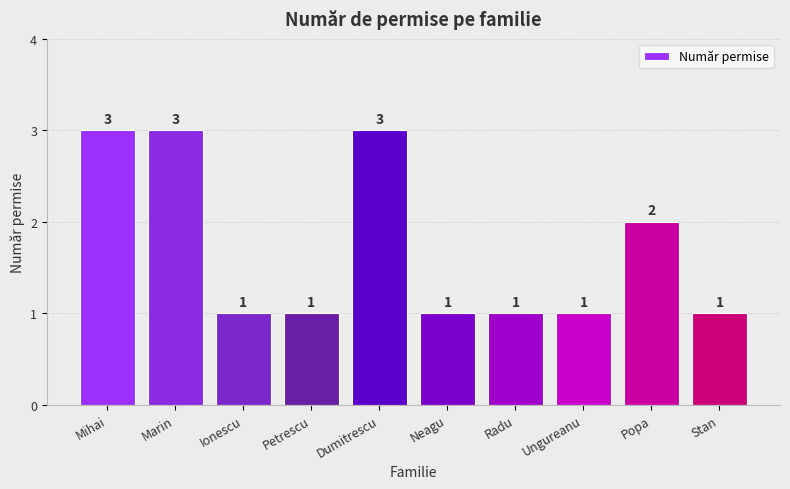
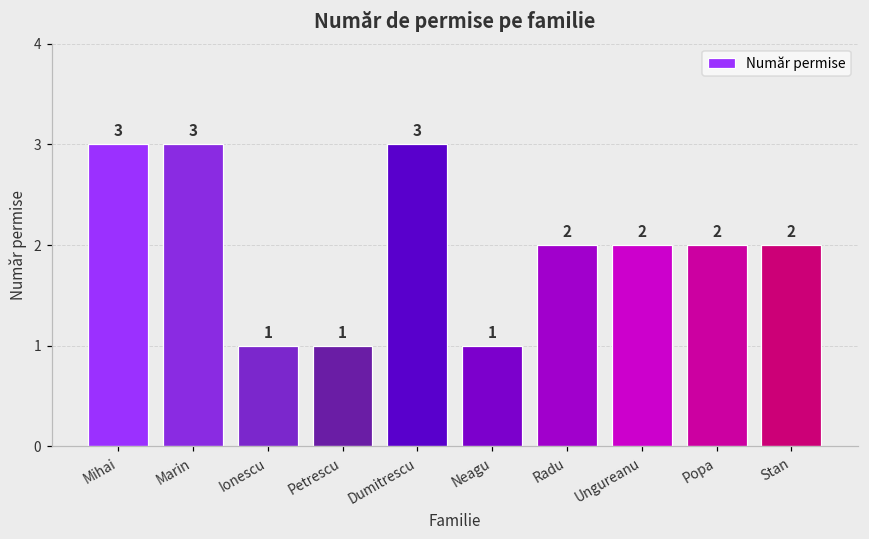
Radu: 1 -> 2
Ungureanu: 1 -> 2
Stan: 1 -> 2
